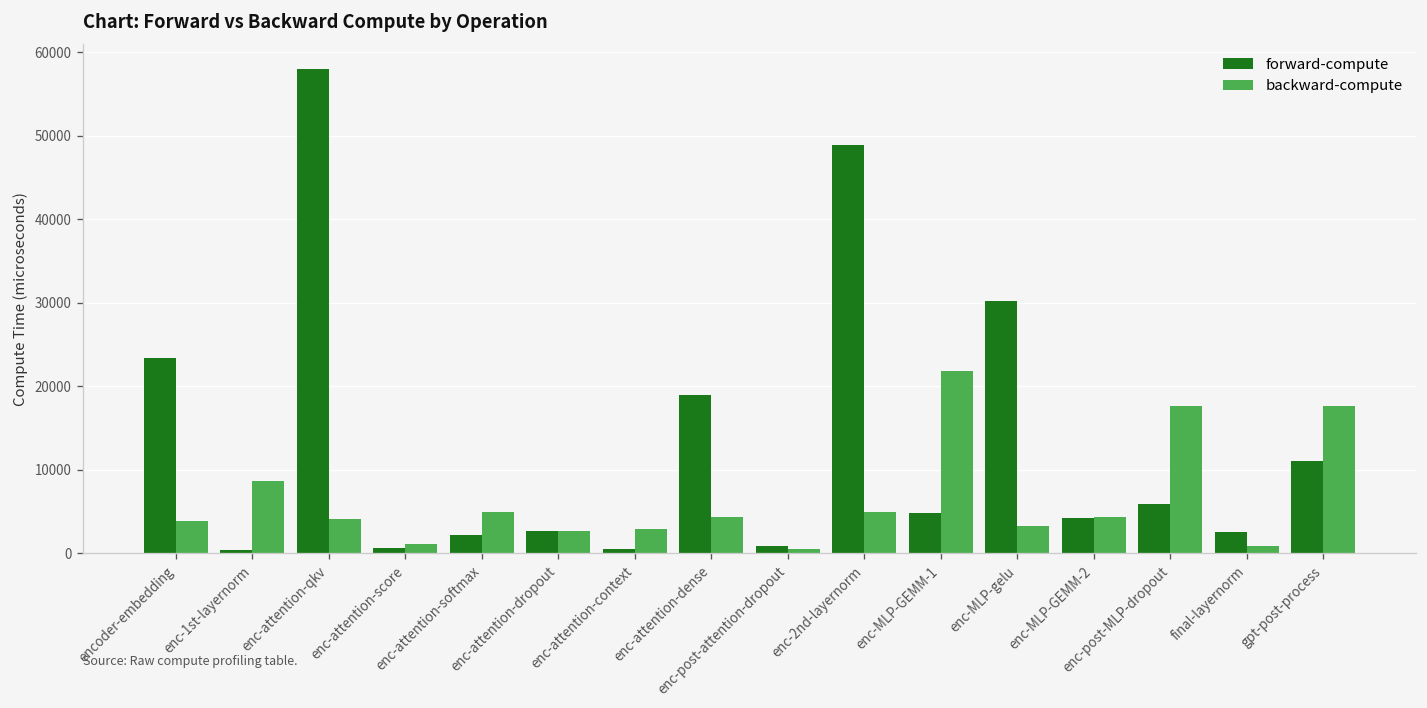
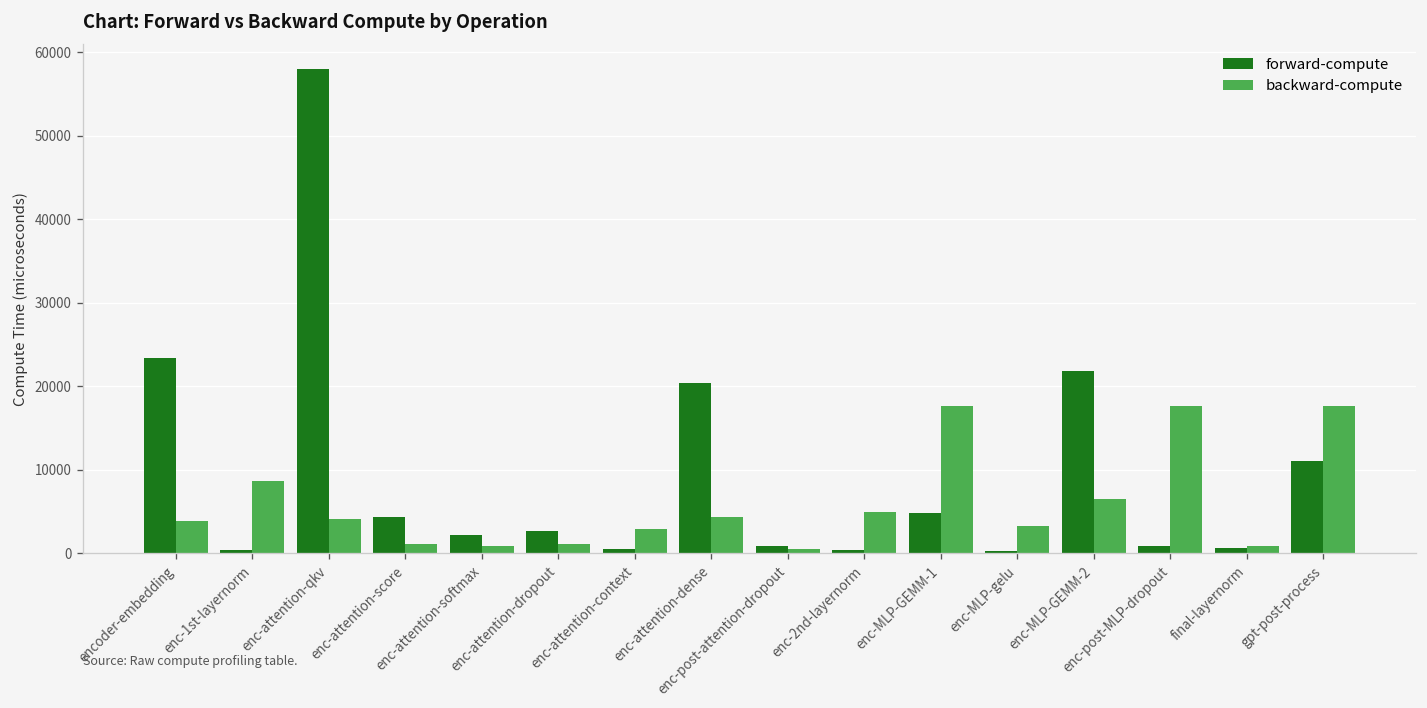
forward-compute, enc-attention-score: 1000 -> 4000
backward-compute, enc-attention-softmax: 5000 -> 1000
backward-compute, enc-attention-dropout: 3000 -> 1000
forward-compute, enc-attention-dense: 19000 -> 20000
forward-compute, enc-2nd-layernorm: 49000 -> 0
backward-compute, enc-MLP-GEMM-1: 22000 -> 18000
forward-compute, enc-MLP-gelu: 30000 -> 0
forward-compute, enc-MLP-GEMM-2: 4000 -> 22000
backward-compute, enc-MLP-GEMM-2: 4000 -> 6000
forward-compute, enc-post-MLP-dropout: 6000 -> 1000
forward-compute, final-layernorm: 3000 -> 1000
